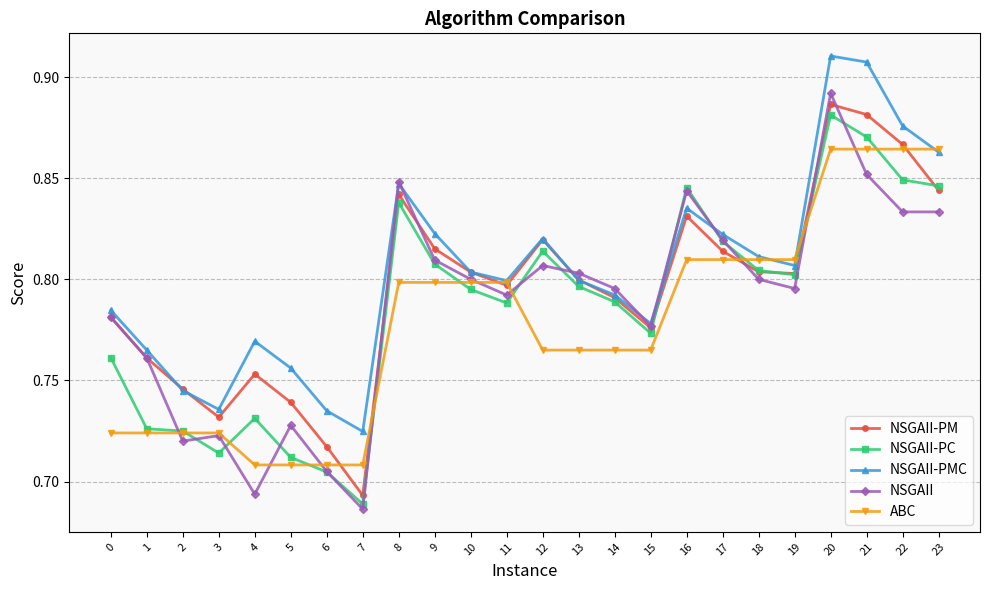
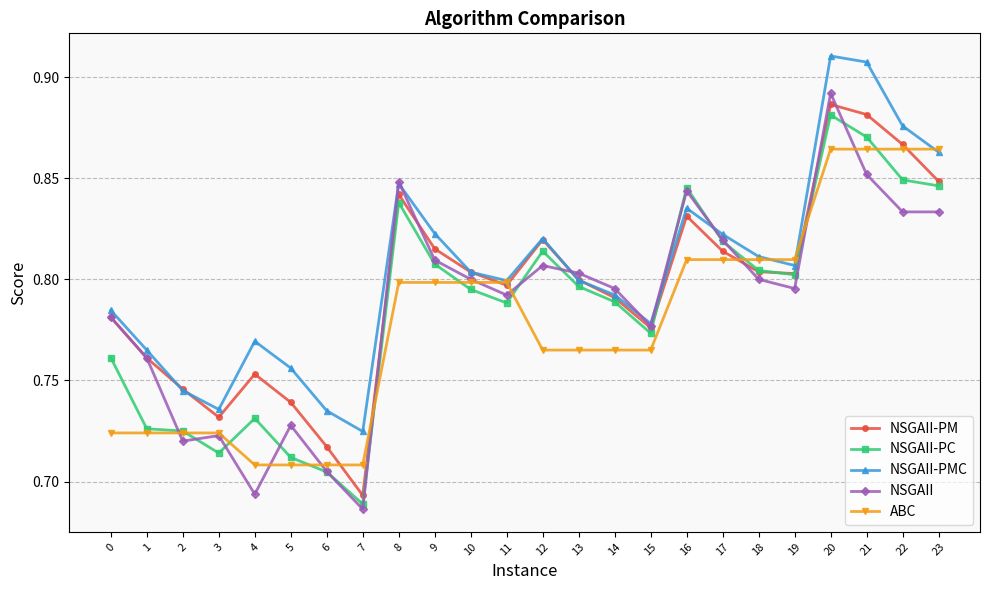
NSGAII-PM, 23: 0.844 -> 0.848
